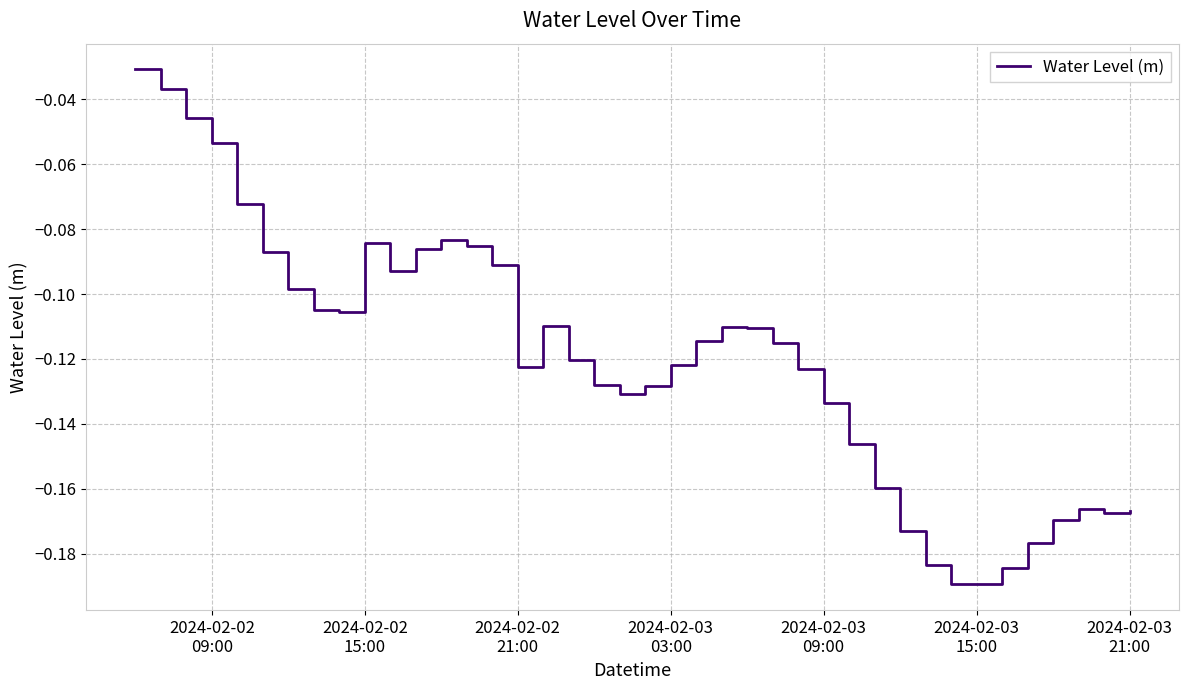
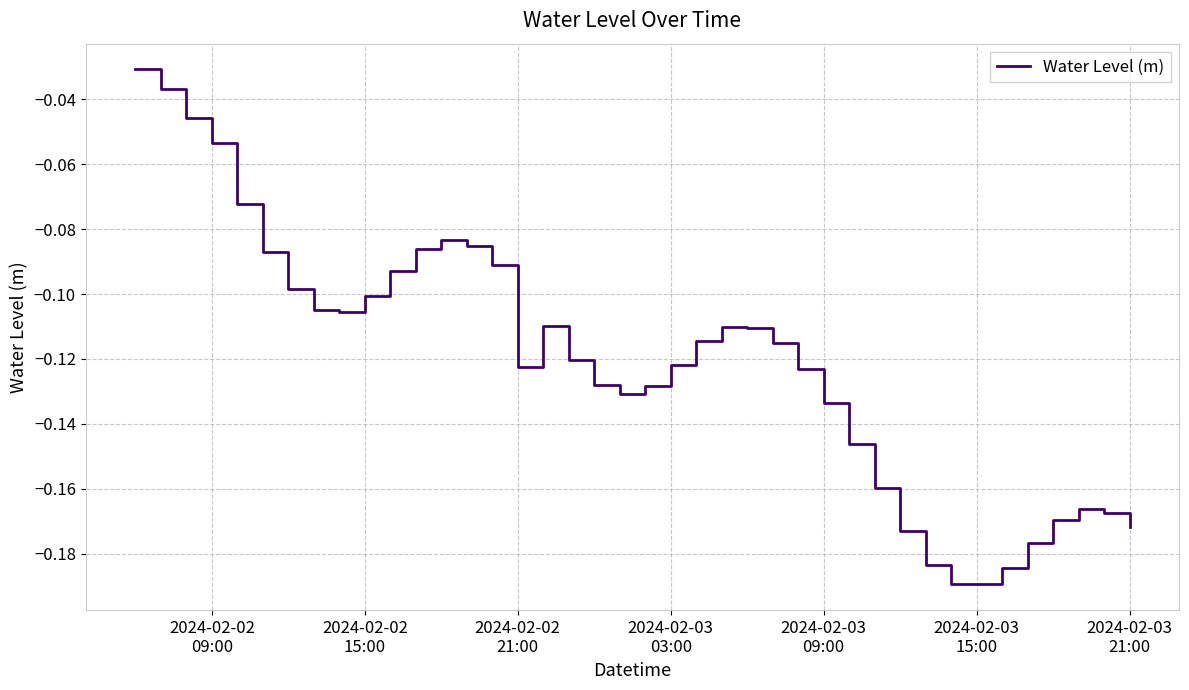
2024-02-02 15:00: -0.084 -> -0.100
2024-02-03 21:00: -0.167 -> -0.172
